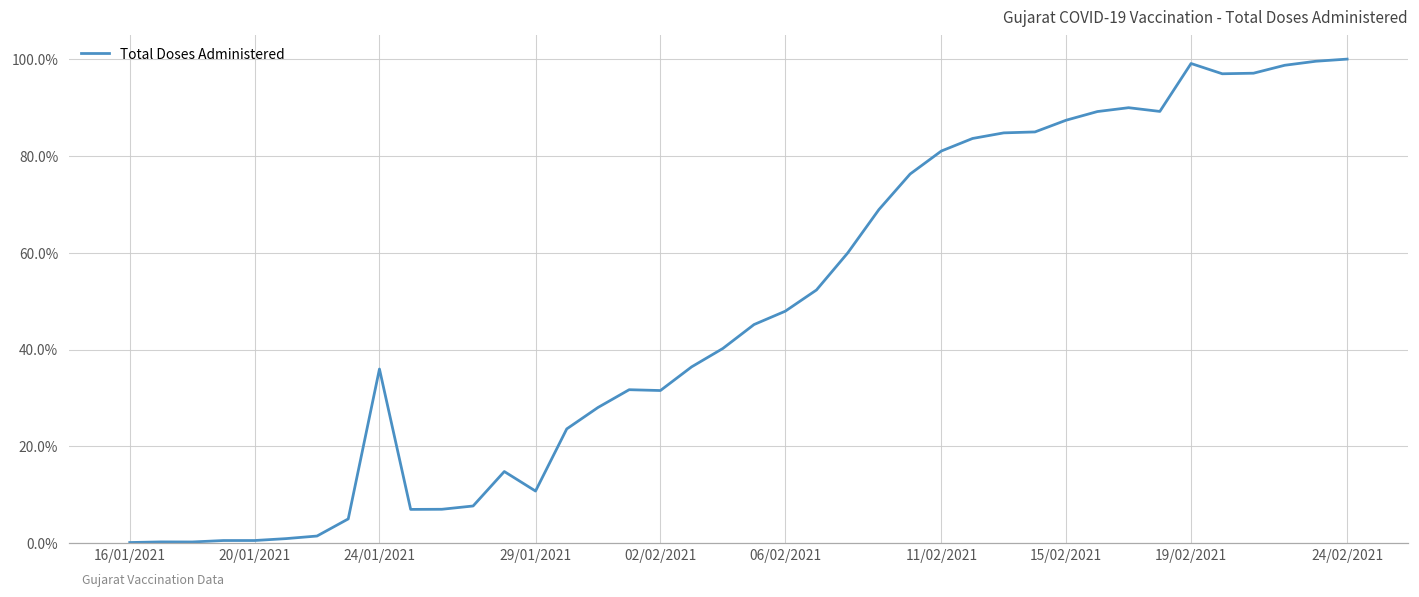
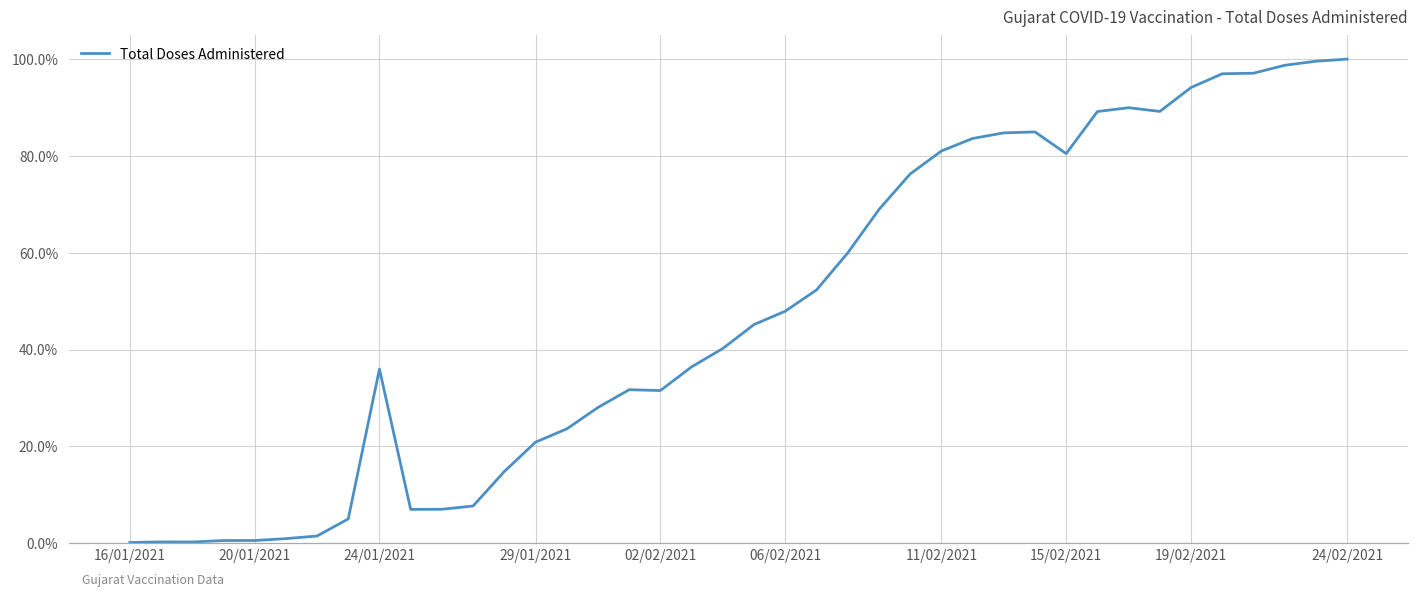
29/01/2021: 11% -> 21%
15/02/2021: 87% -> 80%
19/02/2021: 99% -> 94%
